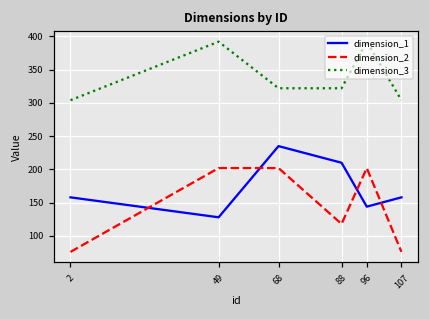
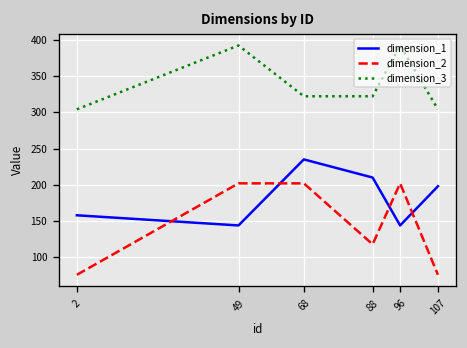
dimension_1, 49: 130 -> 140
dimension_1, 107: 160 -> 200
